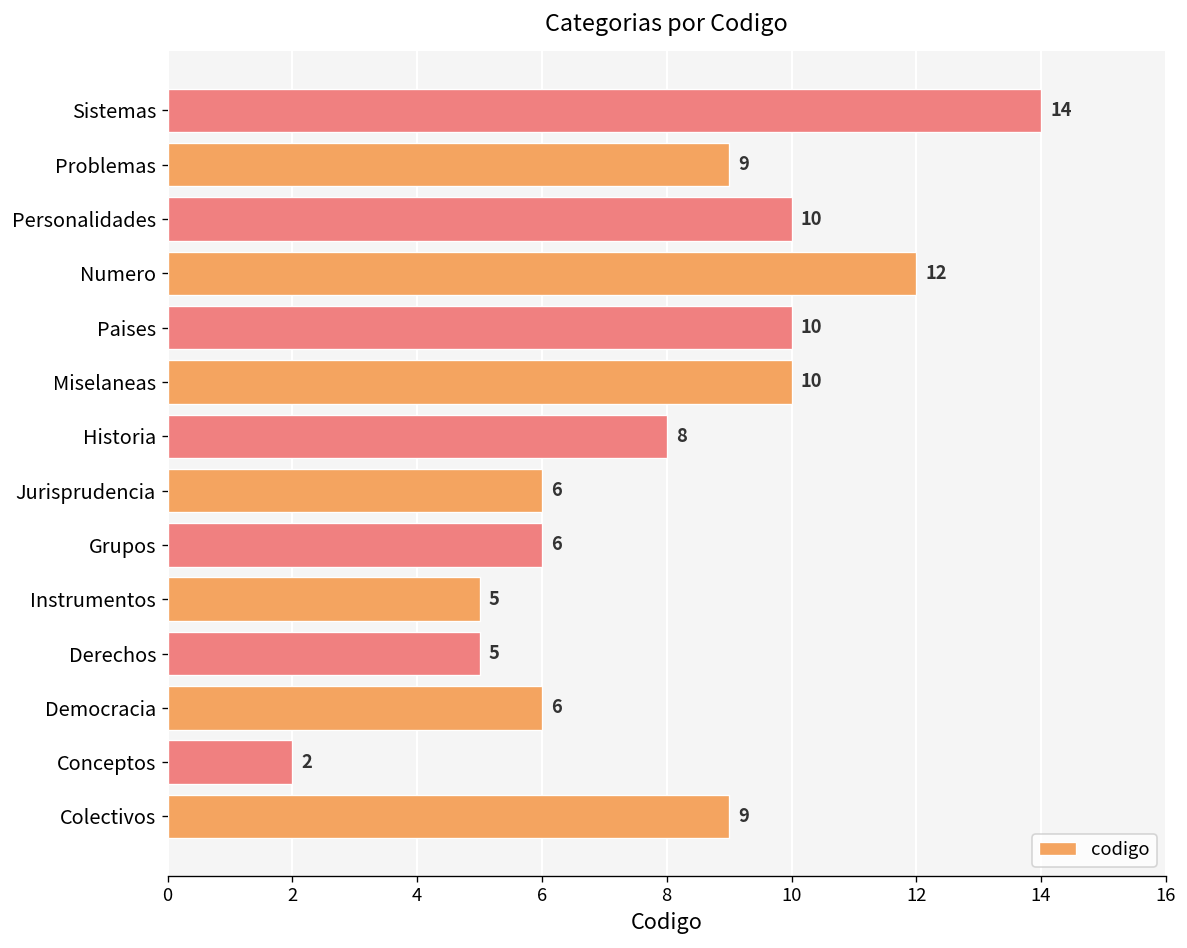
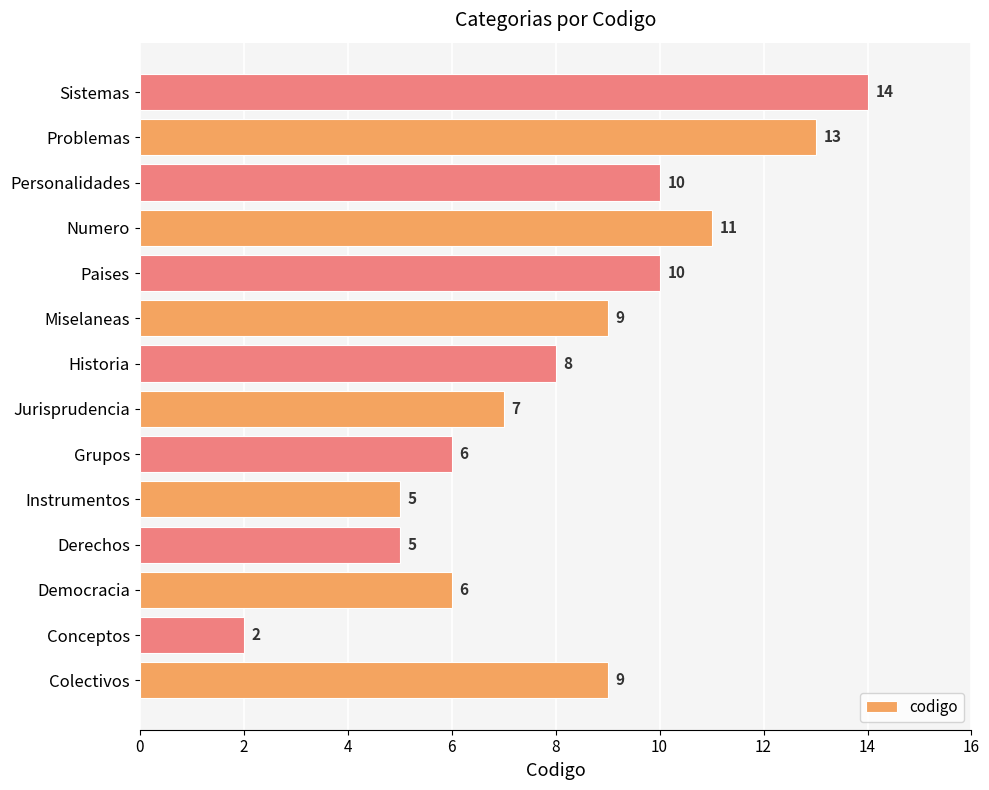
Problemas: 9 -> 13
Numero: 12 -> 11
Miselaneas: 10 -> 9
Jurisprudencia: 6 -> 7
